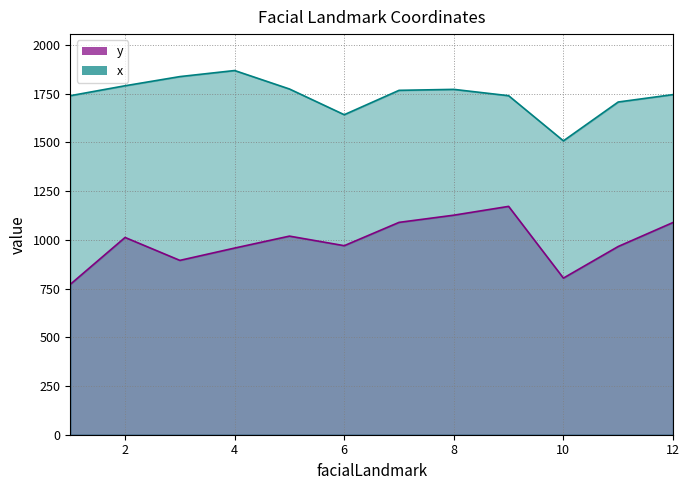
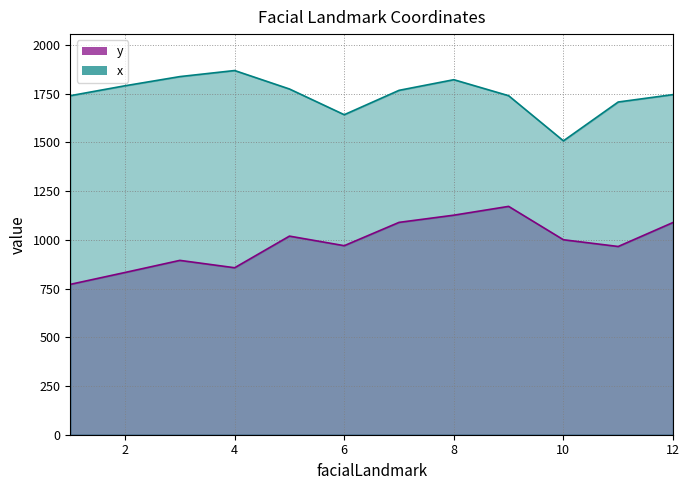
y, 2: 1010 -> 830
y, 4: 960 -> 860
x, 8: 1770 -> 1820
y, 10: 800 -> 1000
